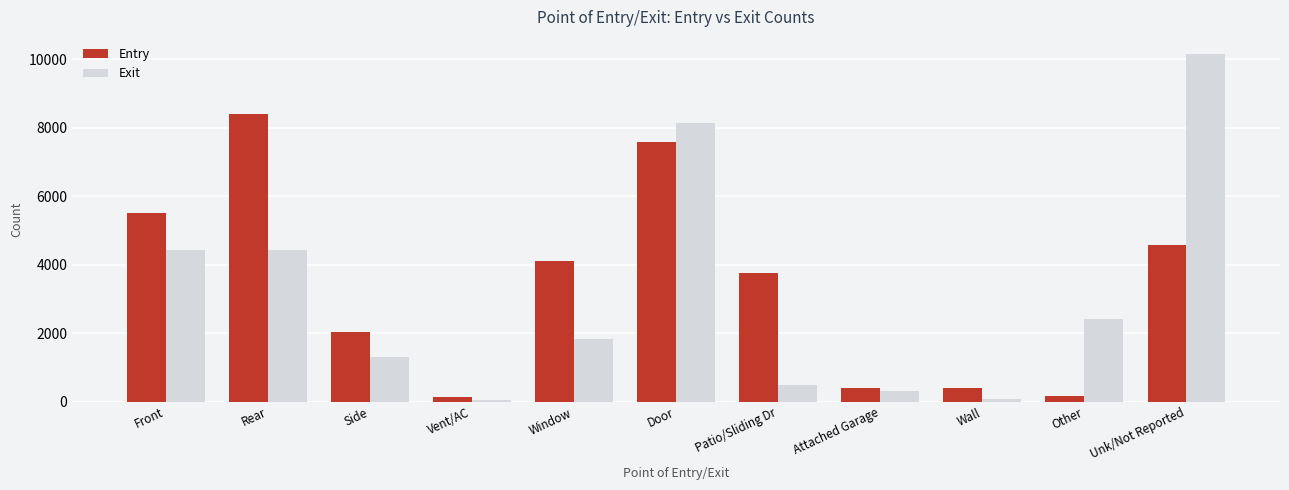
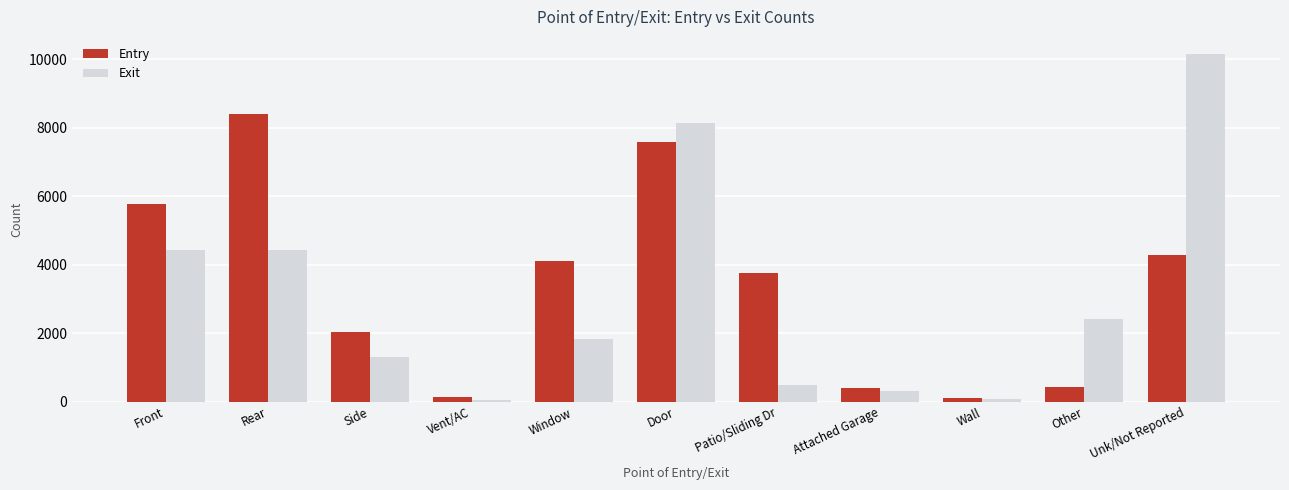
Entry, Front: 5500 -> 5800
Entry, Wall: 400 -> 100
Entry, Other: 200 -> 400
Entry, Unk/Not Reported: 4600 -> 4300
